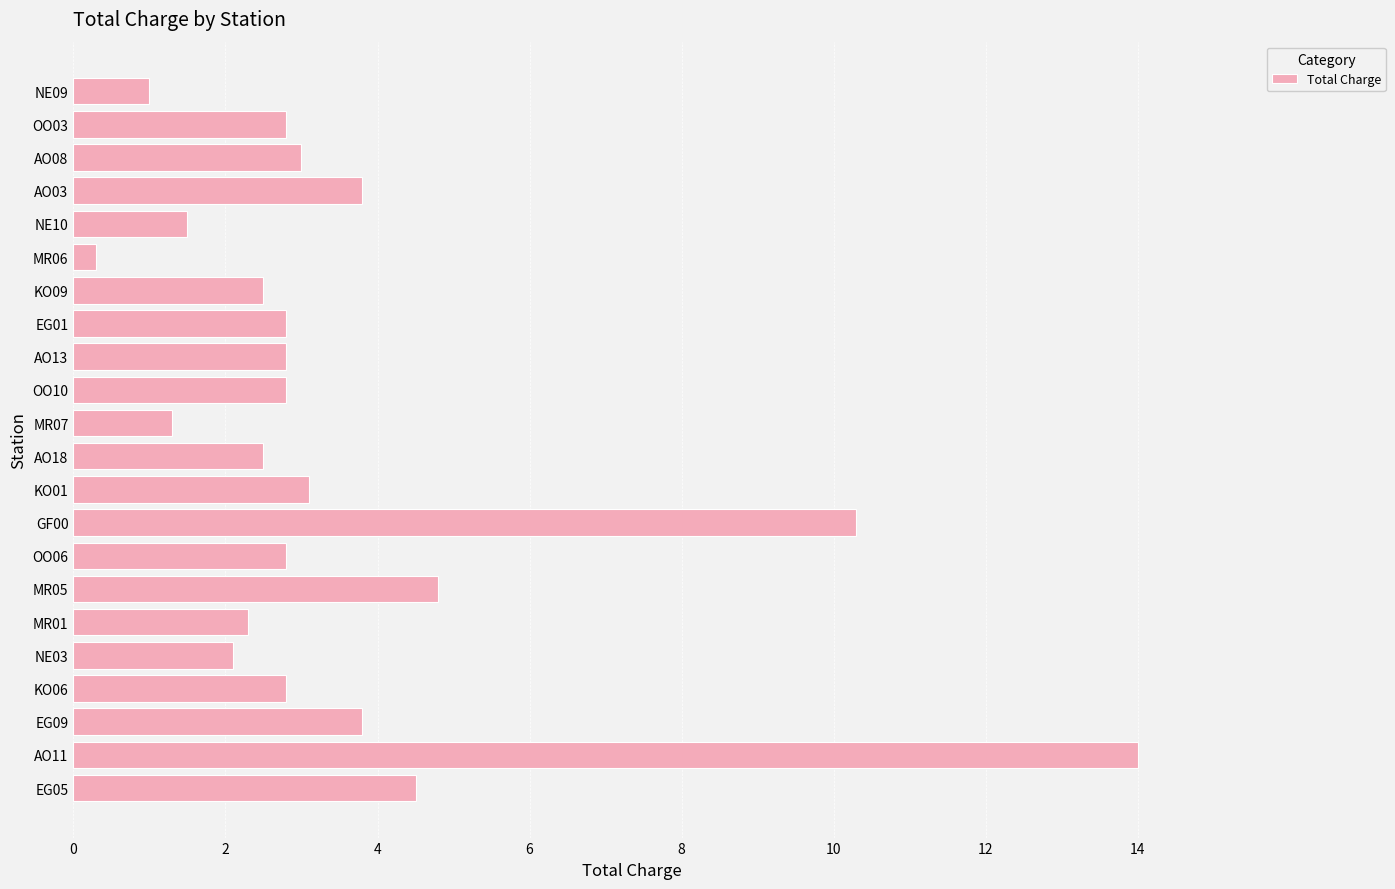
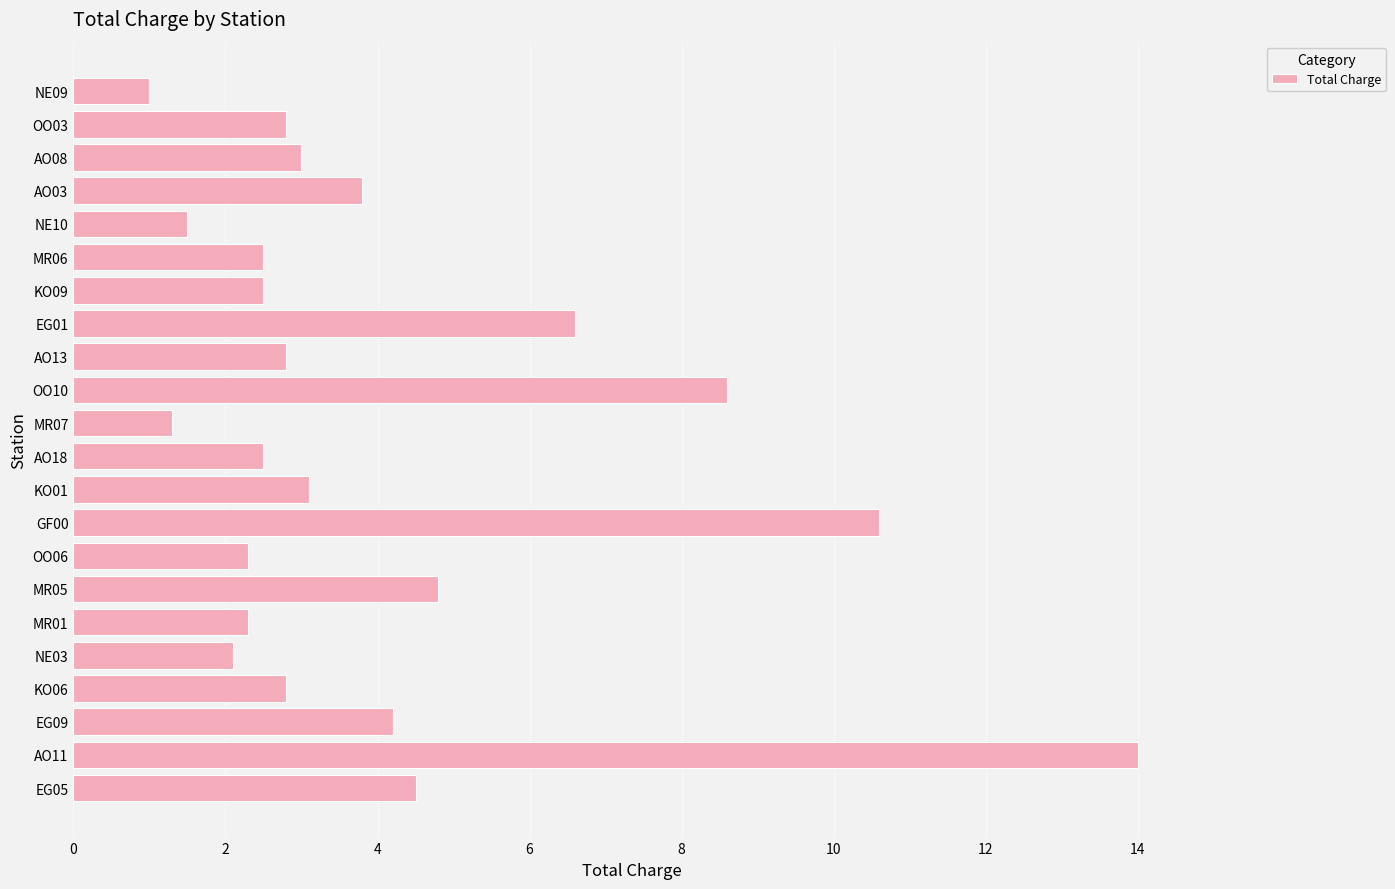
MR06: 0.3 -> 2.5
EG01: 2.8 -> 6.6
OO10: 2.8 -> 8.6
GF00: 10.3 -> 10.6
OO06: 2.8 -> 2.3
EG09: 3.8 -> 4.2
